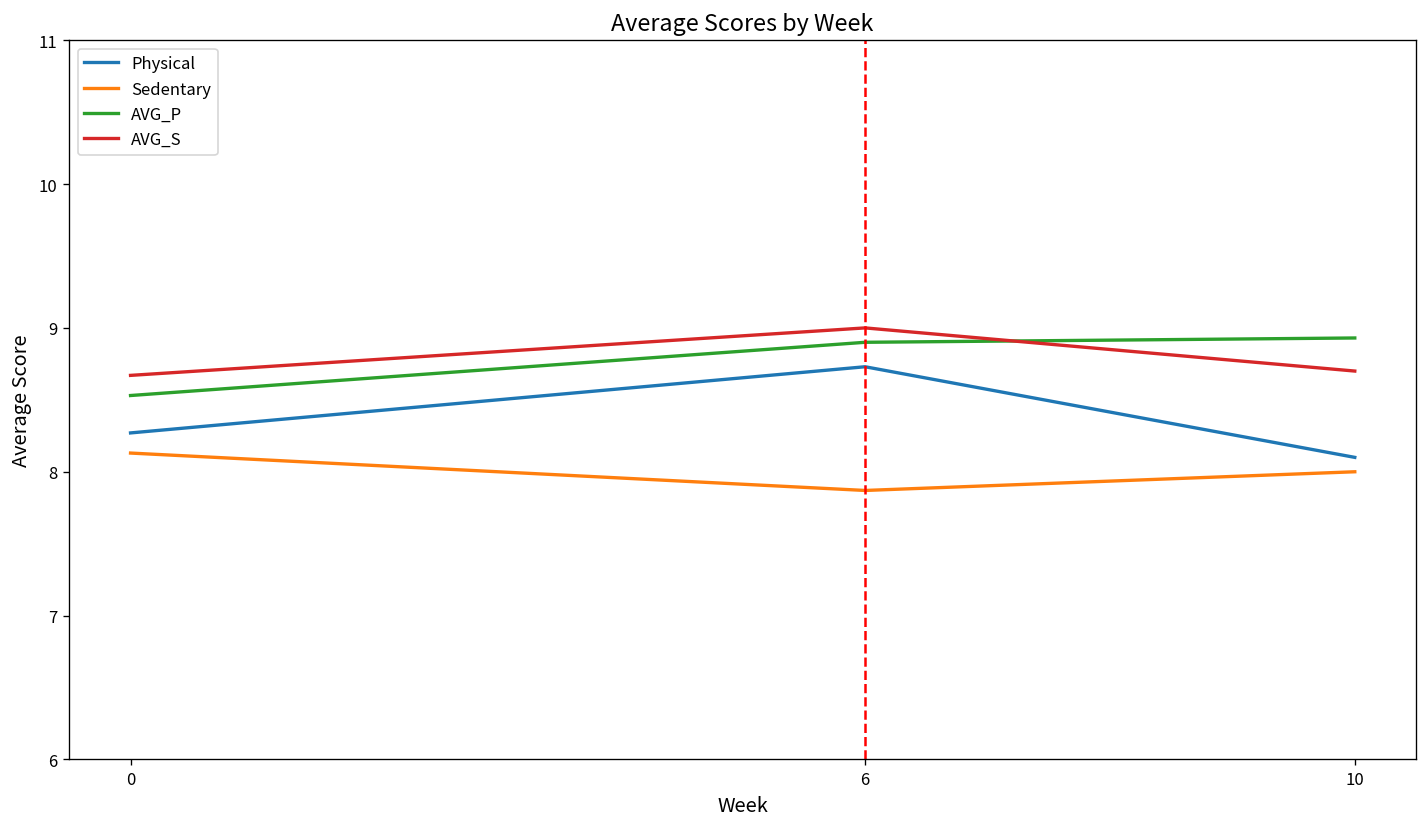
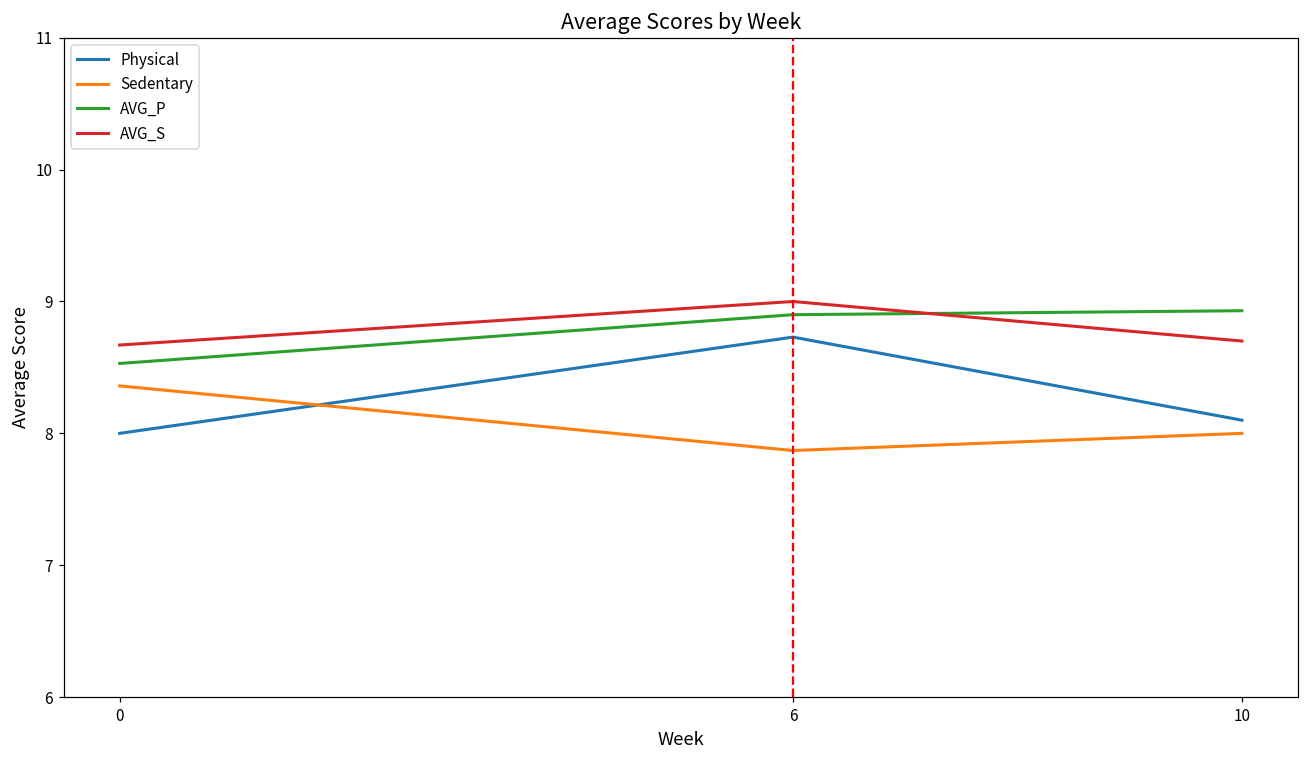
Physical, 0: 8.27 -> 8.00
Sedentary, 0: 8.13 -> 8.36
